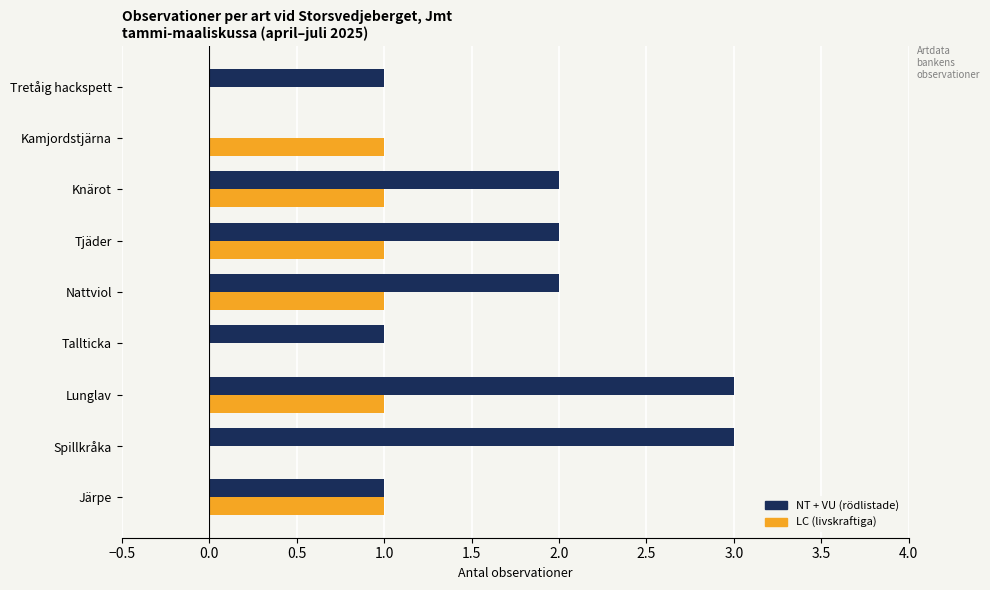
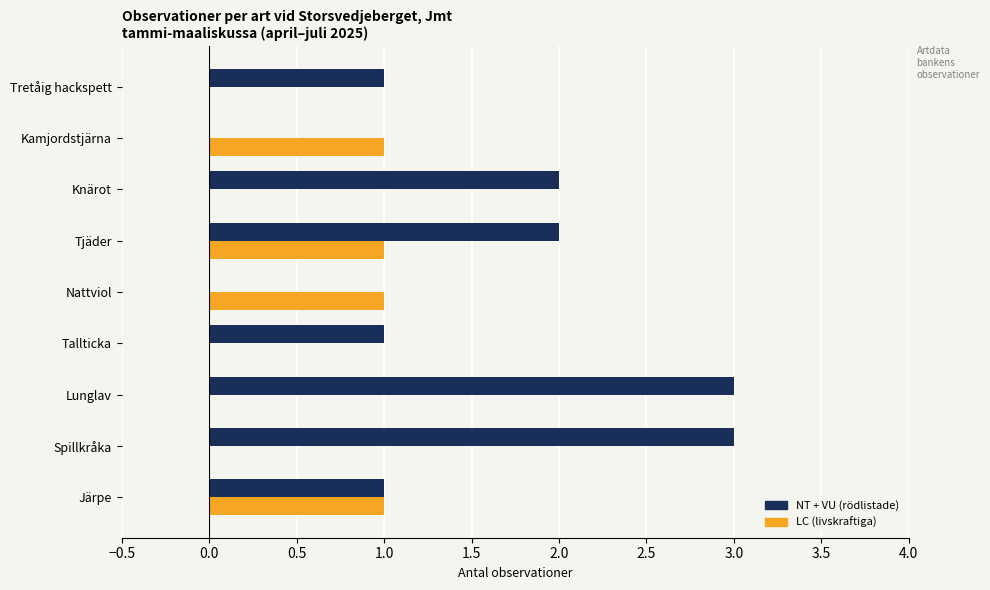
LC (livskraftiga), Knärot: 1 -> 0
NT + VU (rödlistade), Nattviol: 2 -> 0
LC (livskraftiga), Lunglav: 1 -> 0
